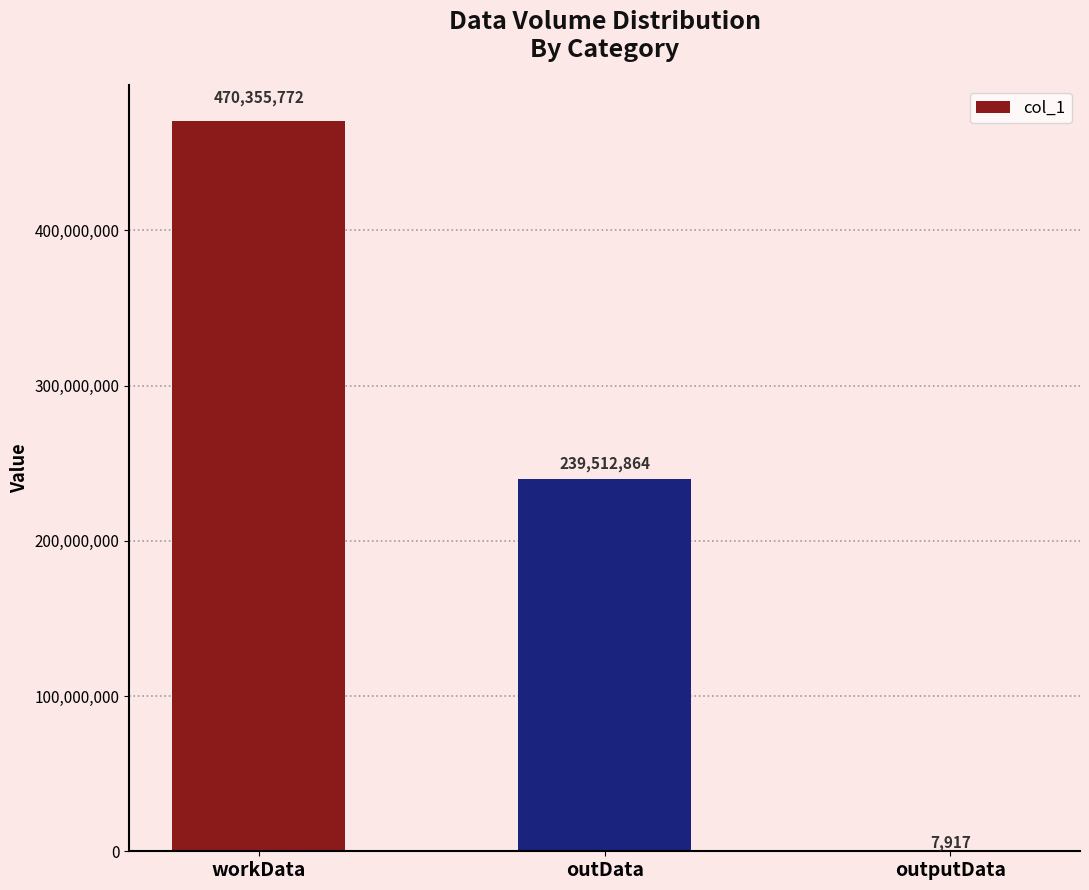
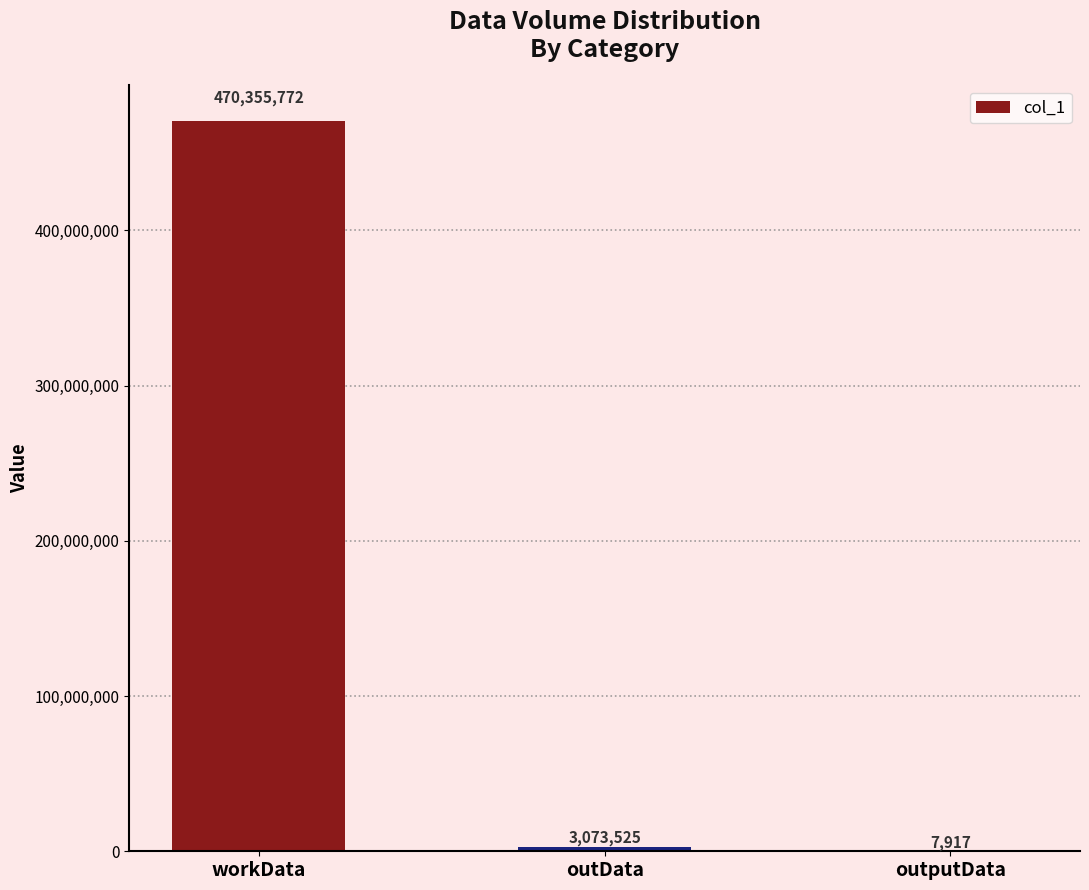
outData: 239,512,864 -> 3,073,525
